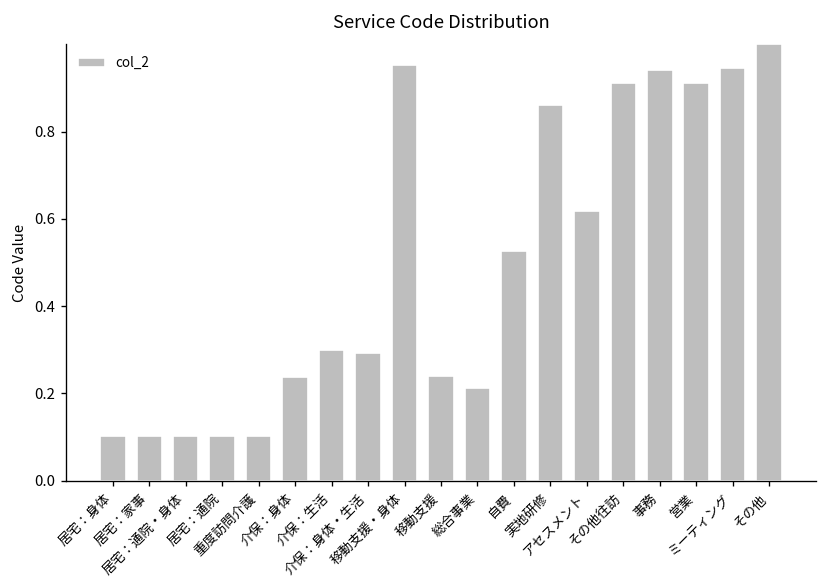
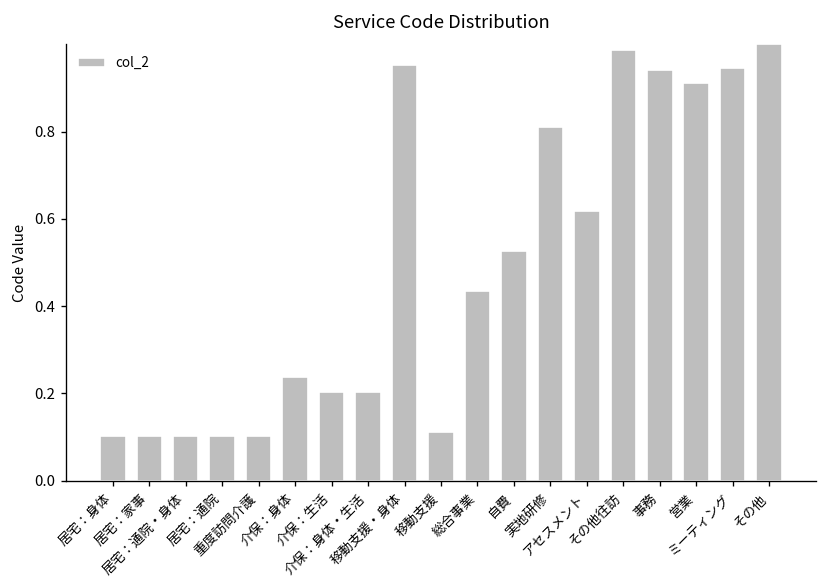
介保：生活: 0.30 -> 0.20
介保：身体・生活: 0.29 -> 0.20
移動支援: 0.24 -> 0.11
総合事業: 0.21 -> 0.43
実地研修: 0.86 -> 0.81
その他往訪: 0.91 -> 0.99
